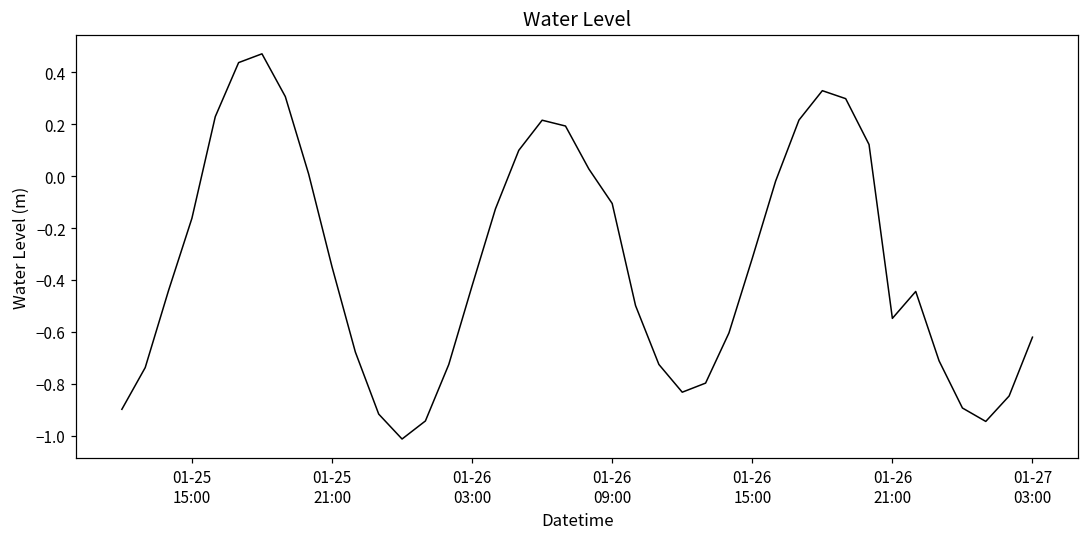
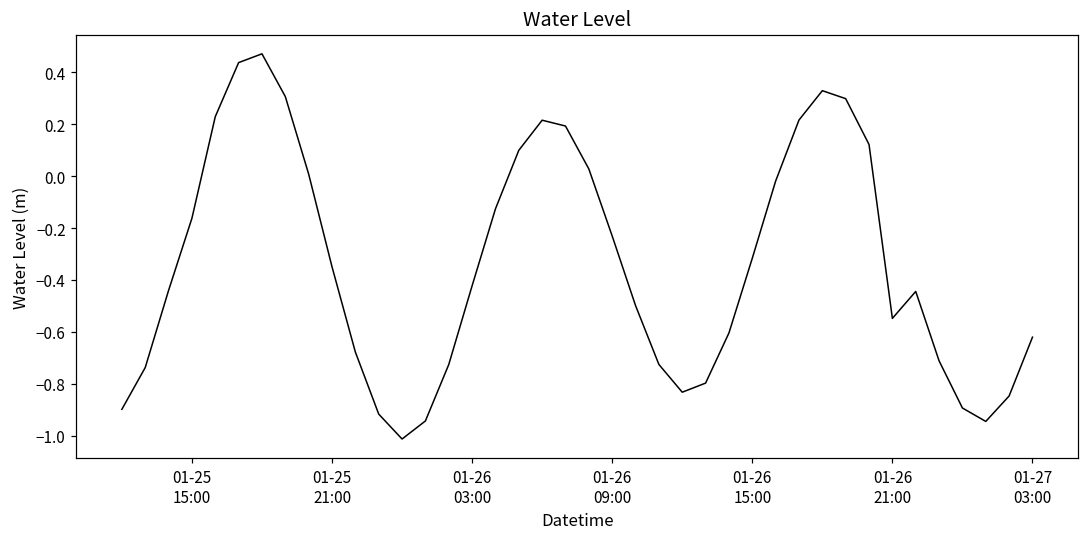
01-26 09:00: -0.11 -> -0.23
